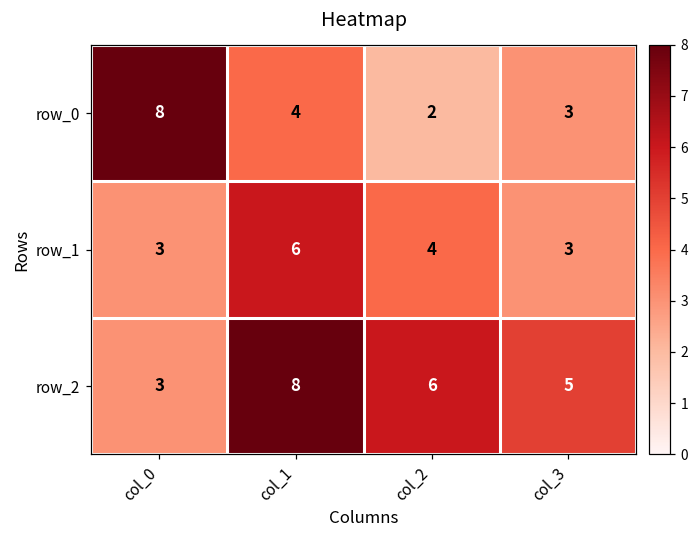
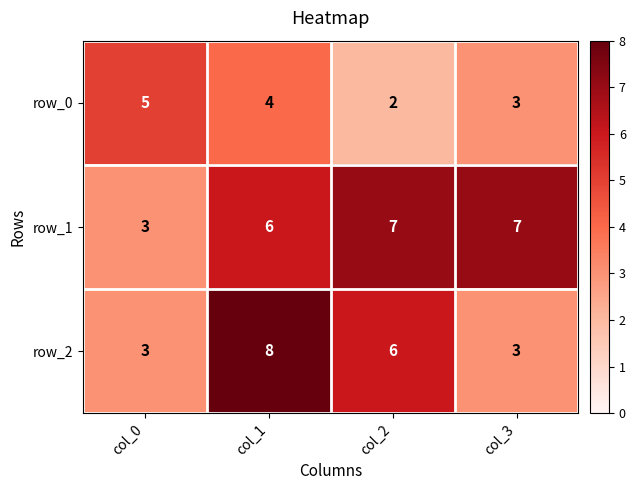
row_0, col_0: 8 -> 5
row_1, col_2: 4 -> 7
row_1, col_3: 3 -> 7
row_2, col_3: 5 -> 3
